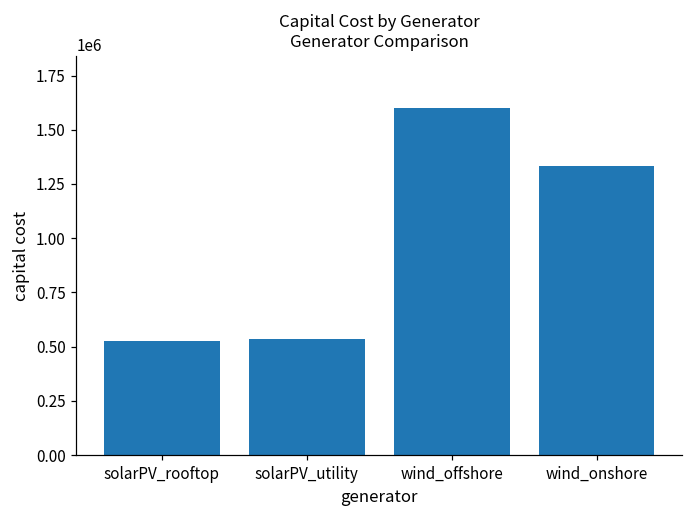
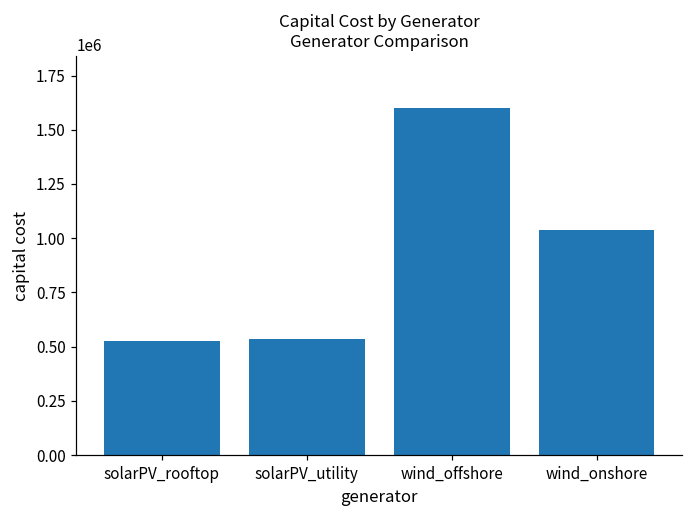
wind_onshore: 1330000 -> 1040000
